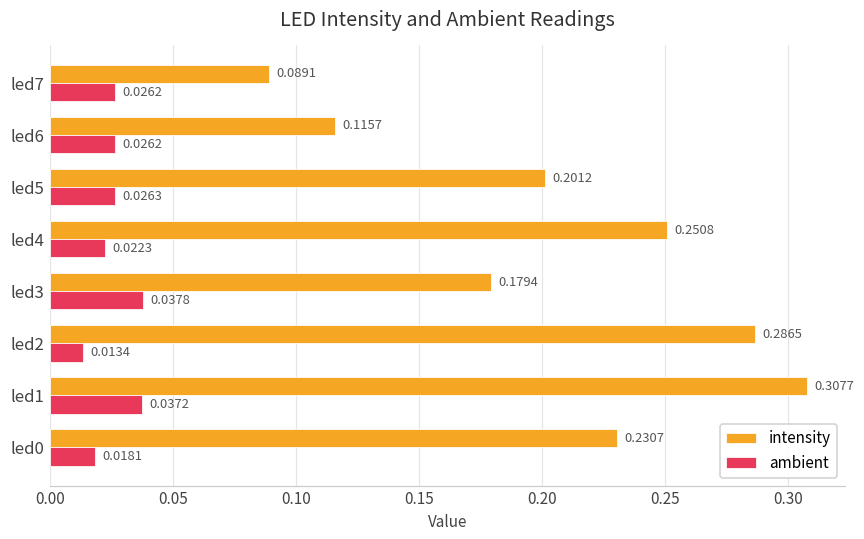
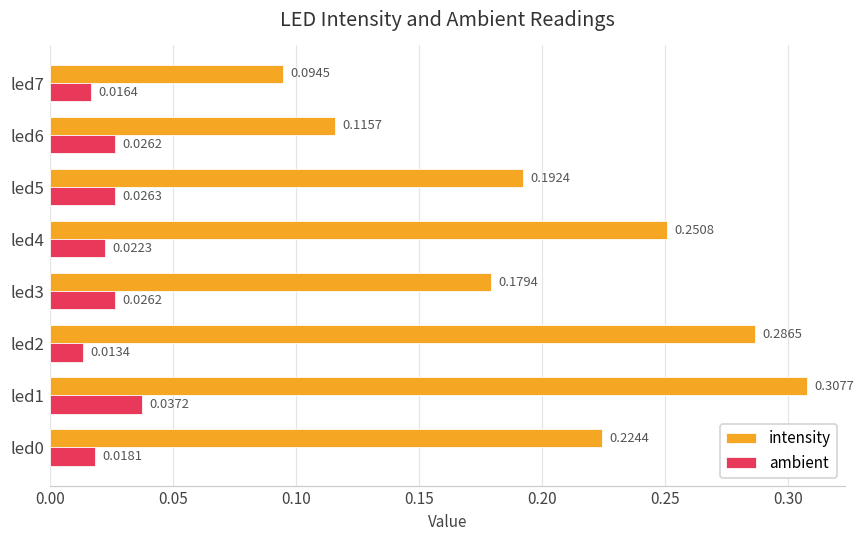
intensity, led7: 0.0891 -> 0.0945
ambient, led7: 0.0262 -> 0.0164
intensity, led5: 0.2012 -> 0.1924
ambient, led3: 0.0378 -> 0.0262
intensity, led0: 0.2307 -> 0.2244
